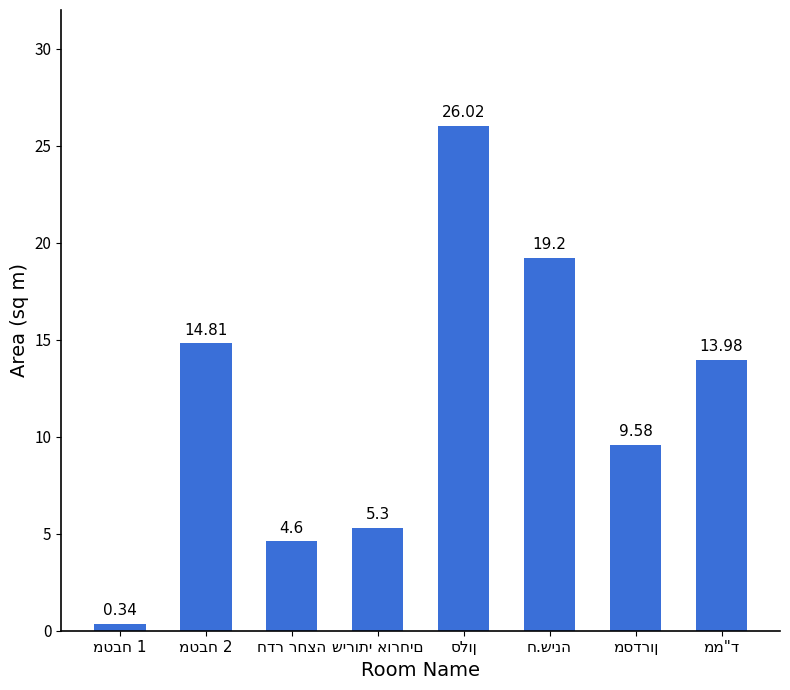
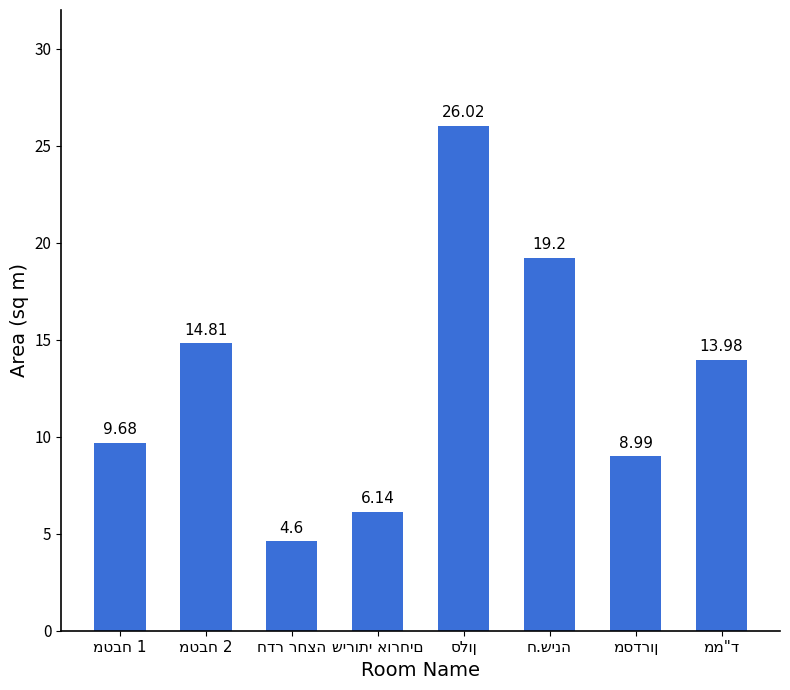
מטבח 1: 0.34 -> 9.68
שירותי אורחים: 5.3 -> 6.14
מסדרון: 9.58 -> 8.99
